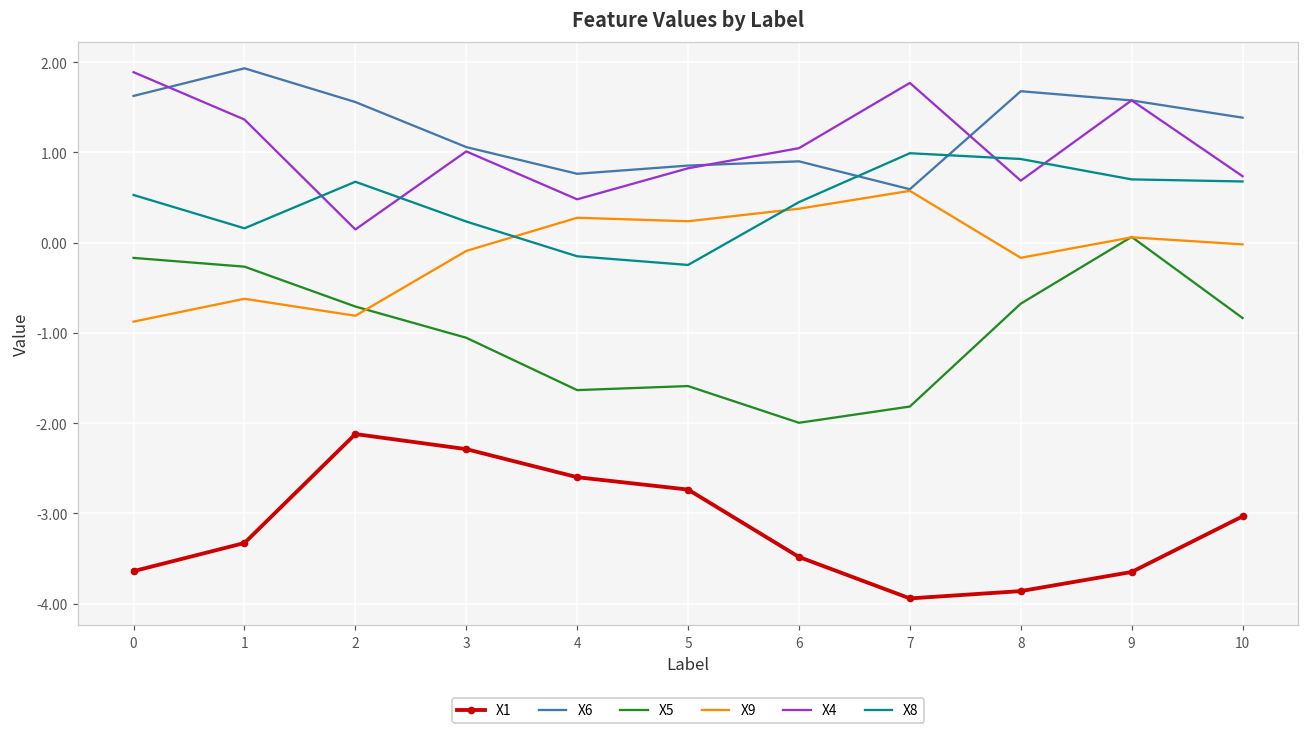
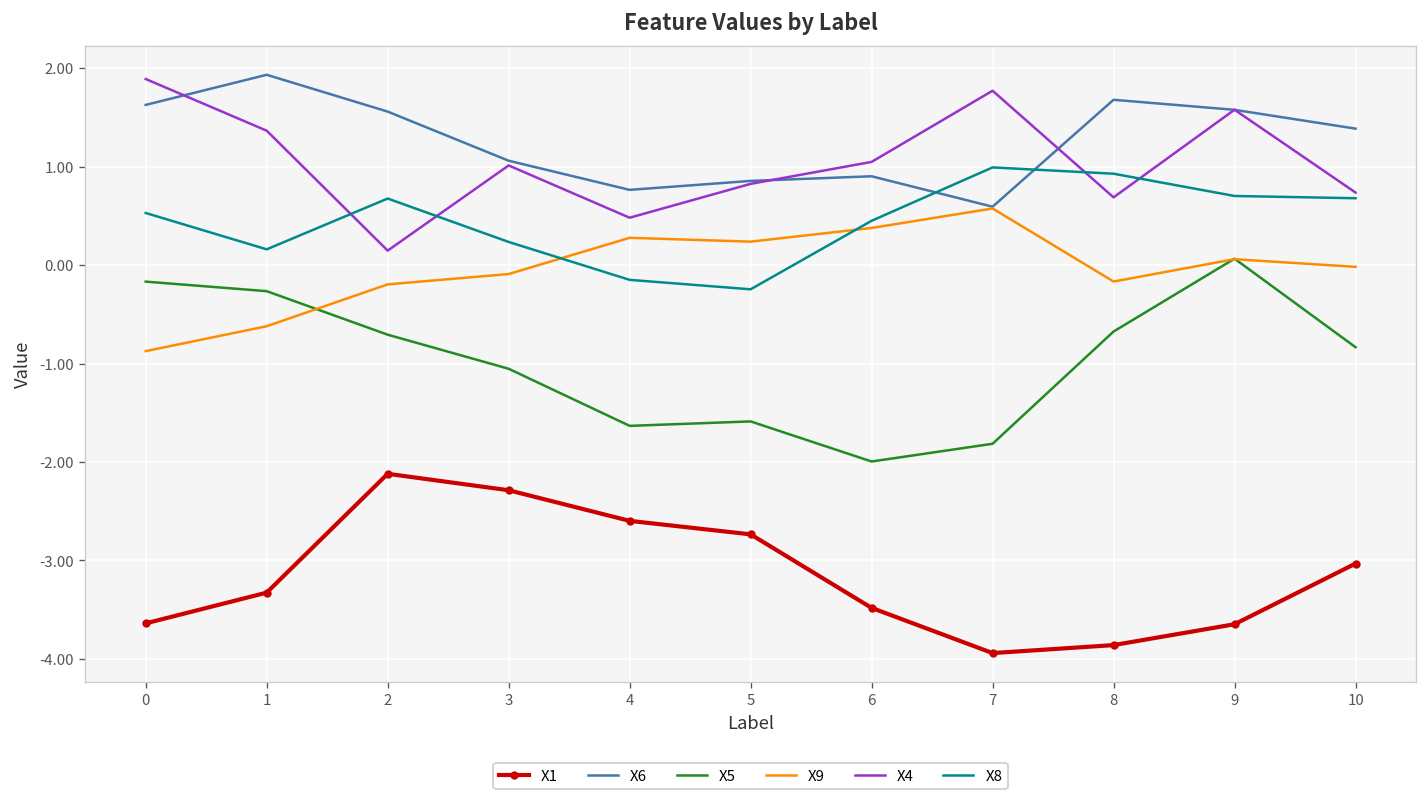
X9, 2: -0.8 -> -0.2
